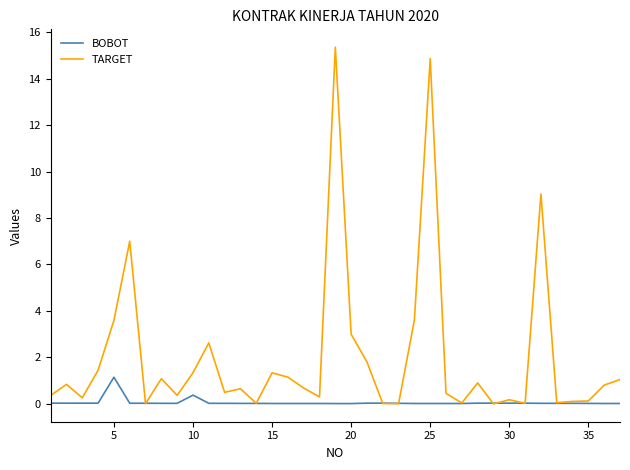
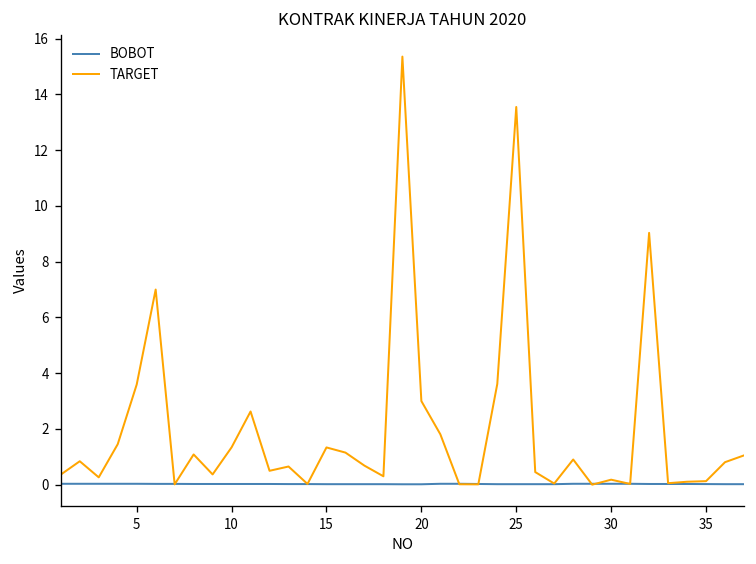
BOBOT, 5: 1.1 -> 0.0
BOBOT, 10: 0.4 -> 0.0
TARGET, 25: 14.9 -> 13.5
